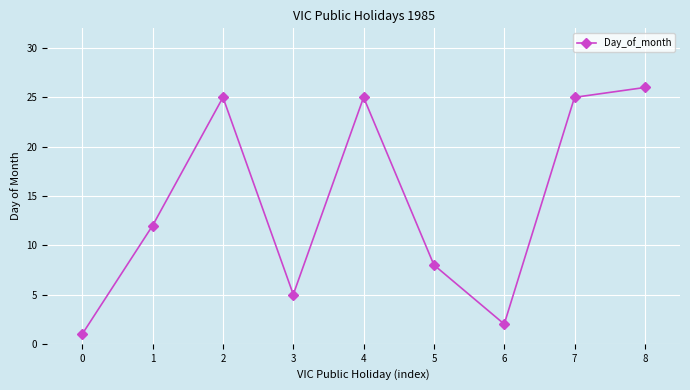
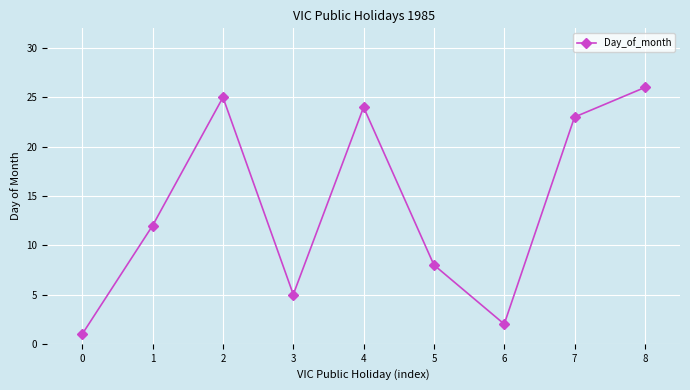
4: 25 -> 24
7: 25 -> 23
